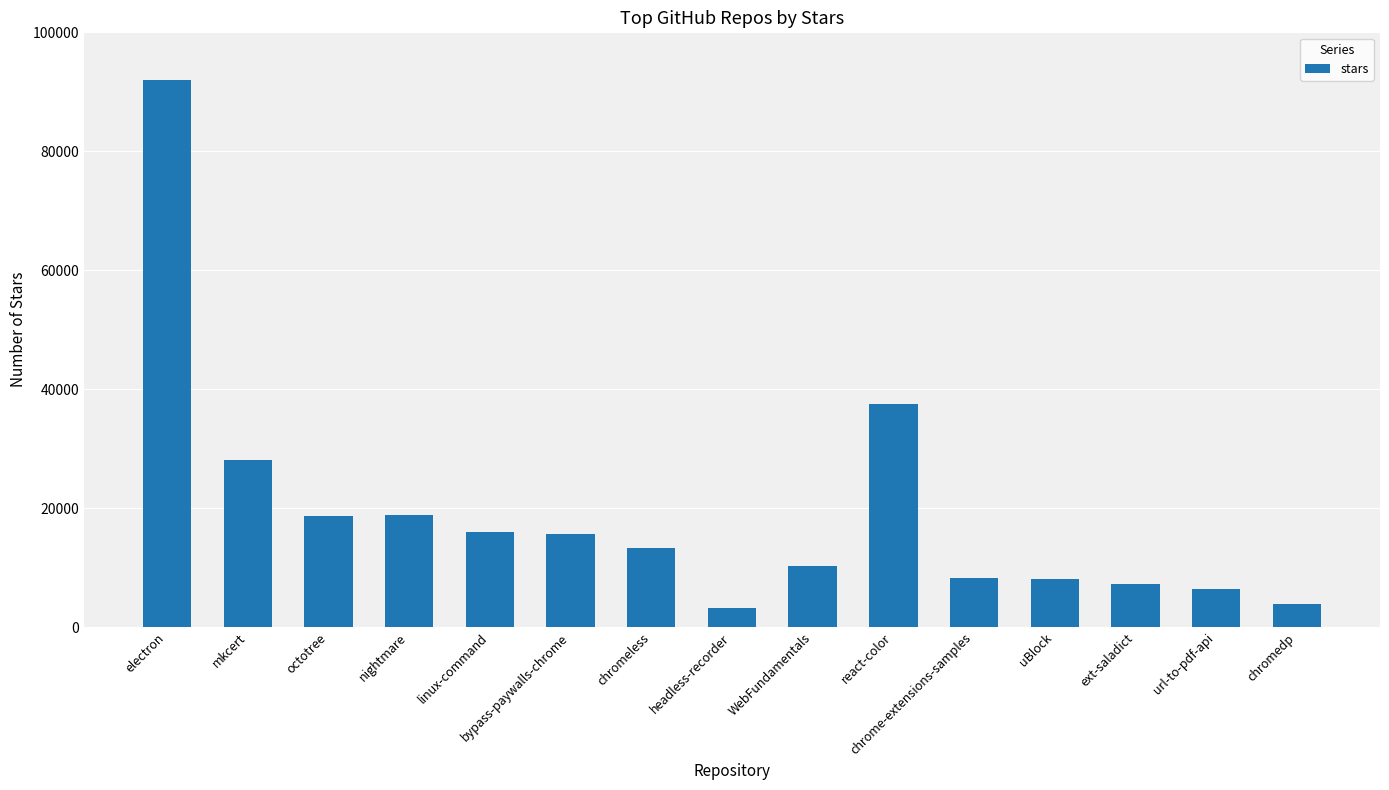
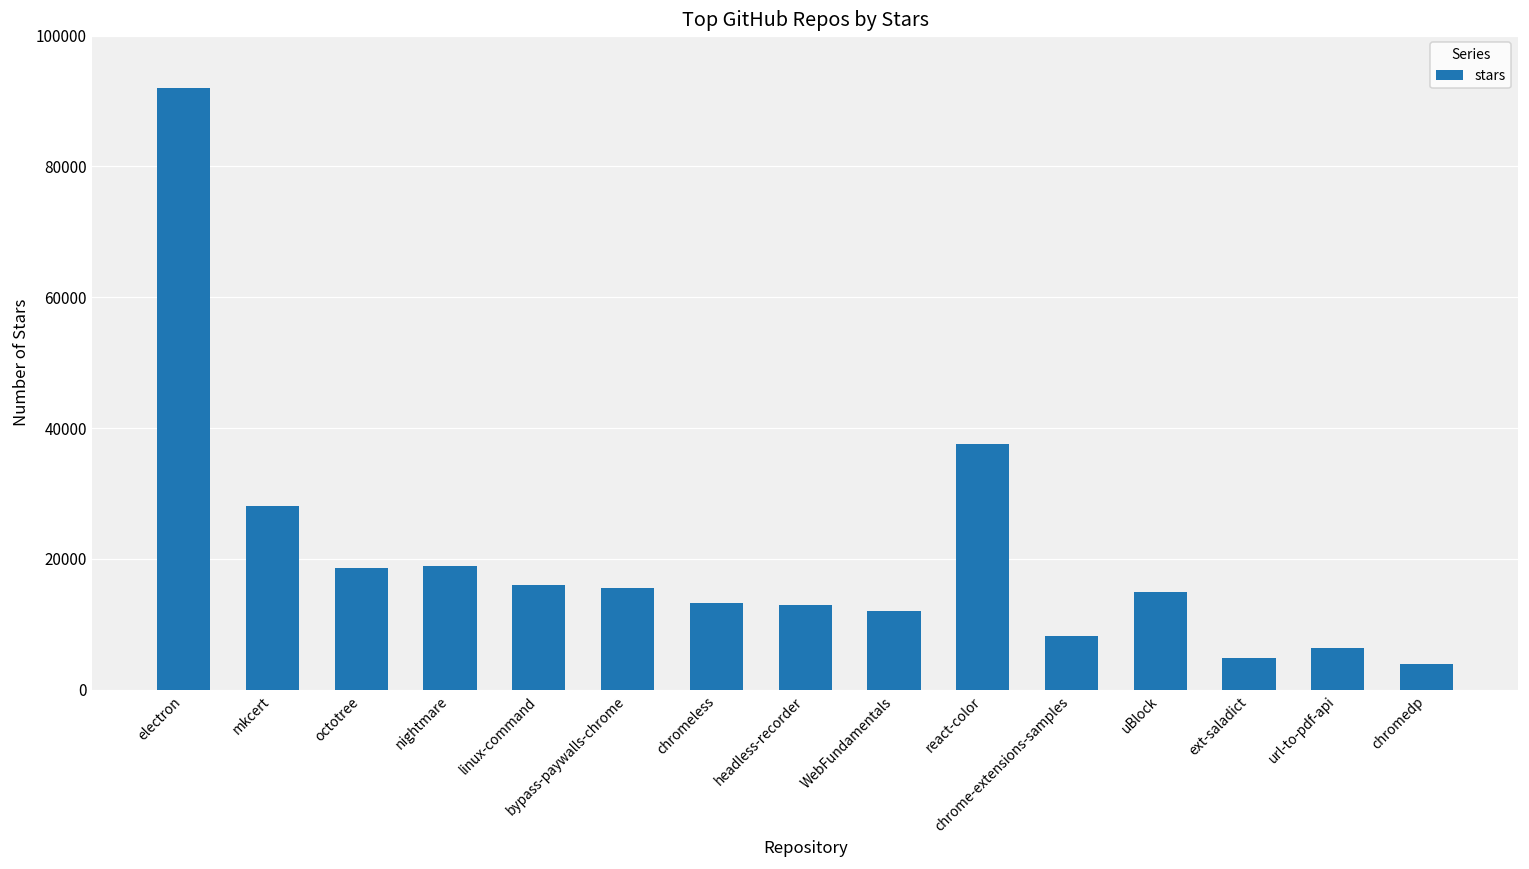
headless-recorder: 3000 -> 13000
WebFundamentals: 10000 -> 12000
uBlock: 8000 -> 15000
ext-saladict: 7000 -> 5000
